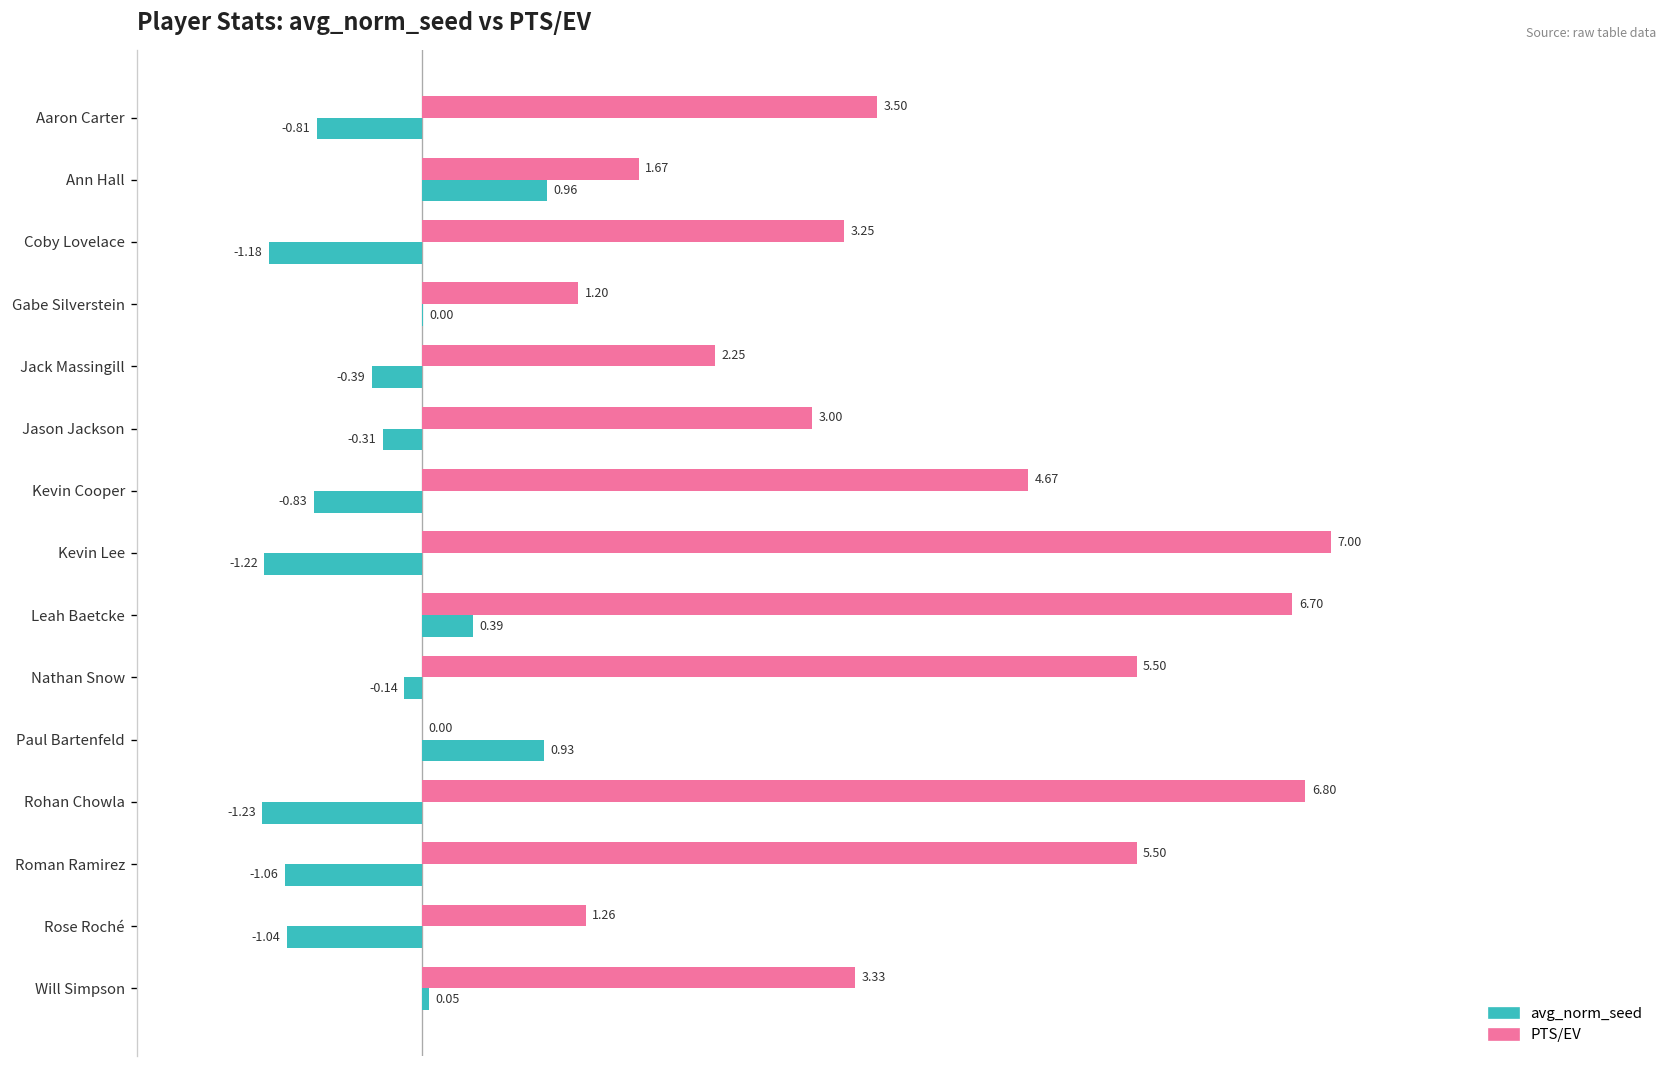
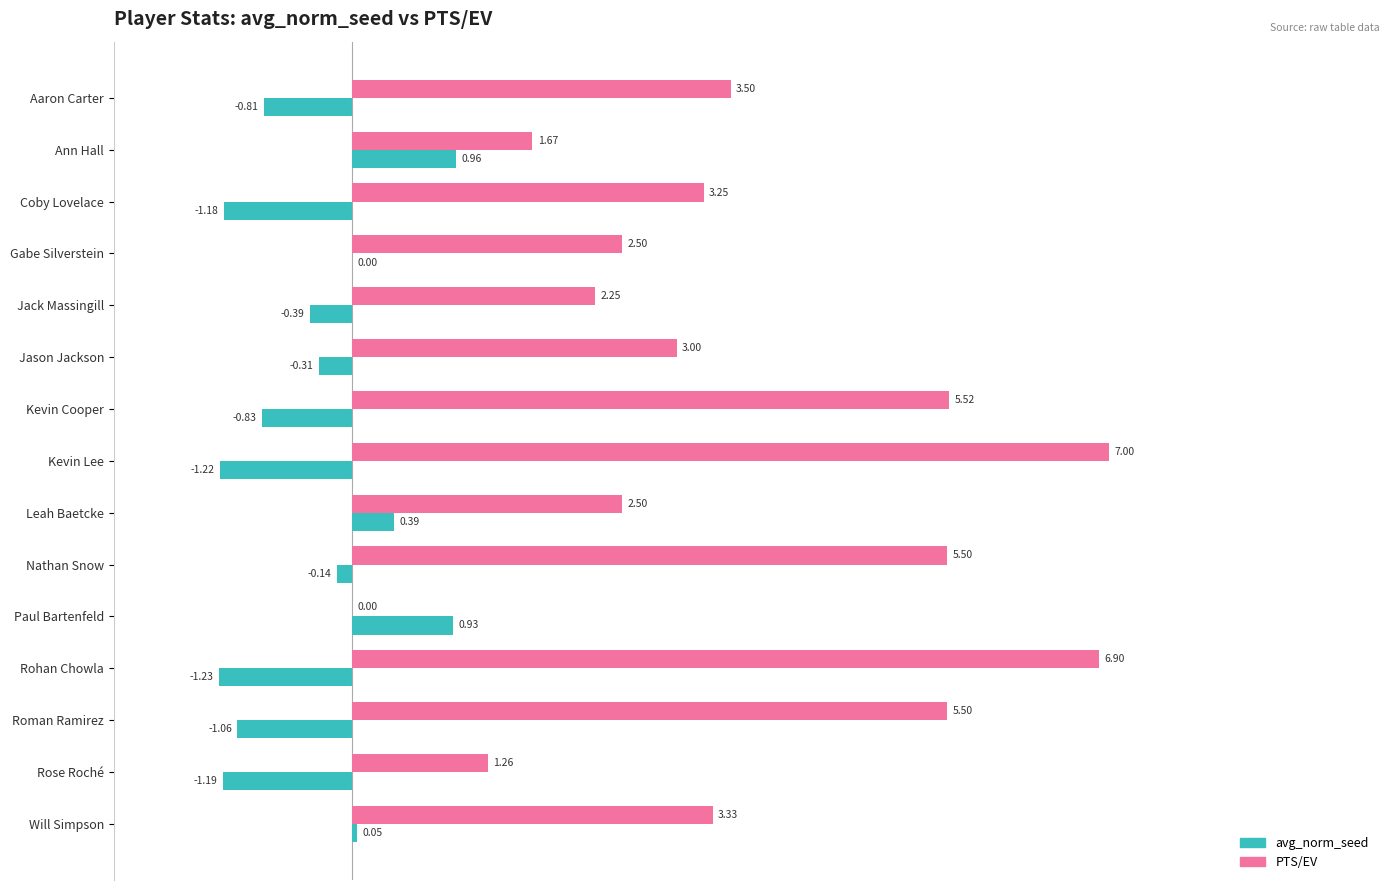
PTS/EV, Gabe Silverstein: 1.20 -> 2.50
PTS/EV, Kevin Cooper: 4.67 -> 5.52
PTS/EV, Leah Baetcke: 6.70 -> 2.50
PTS/EV, Rohan Chowla: 6.80 -> 6.90
avg_norm_seed, Rose Roché: -1.04 -> -1.19
